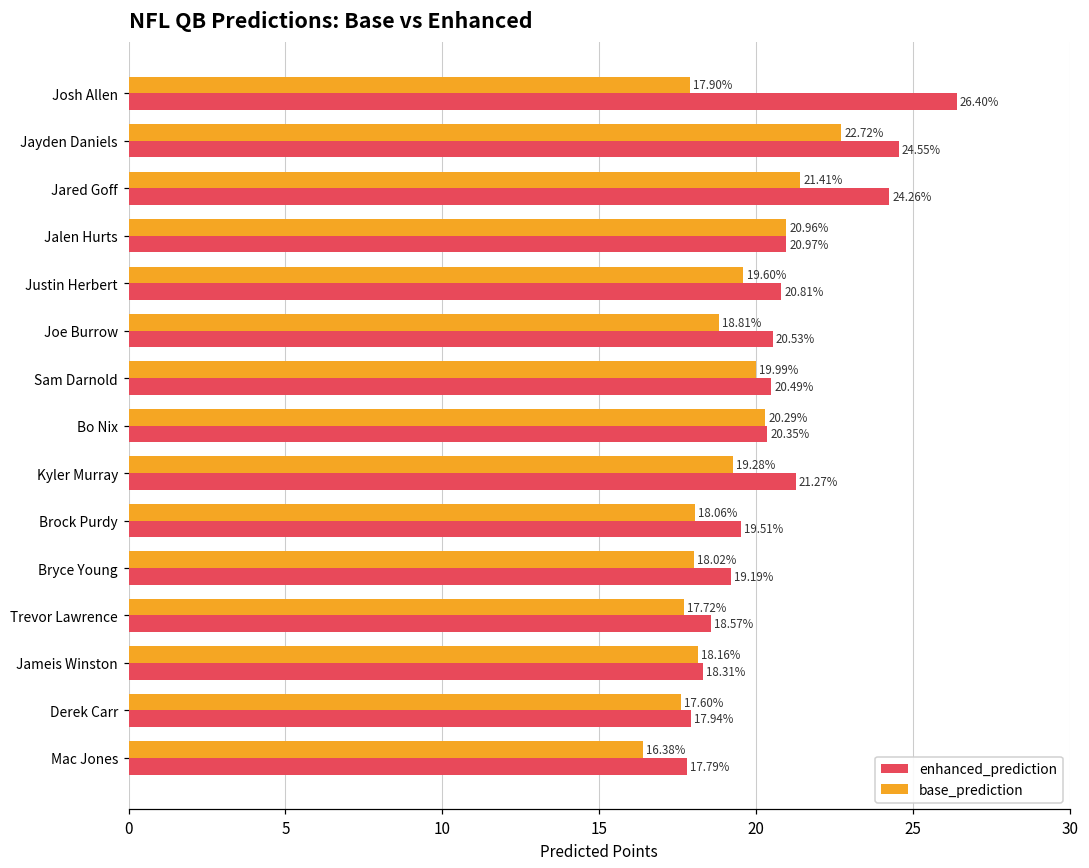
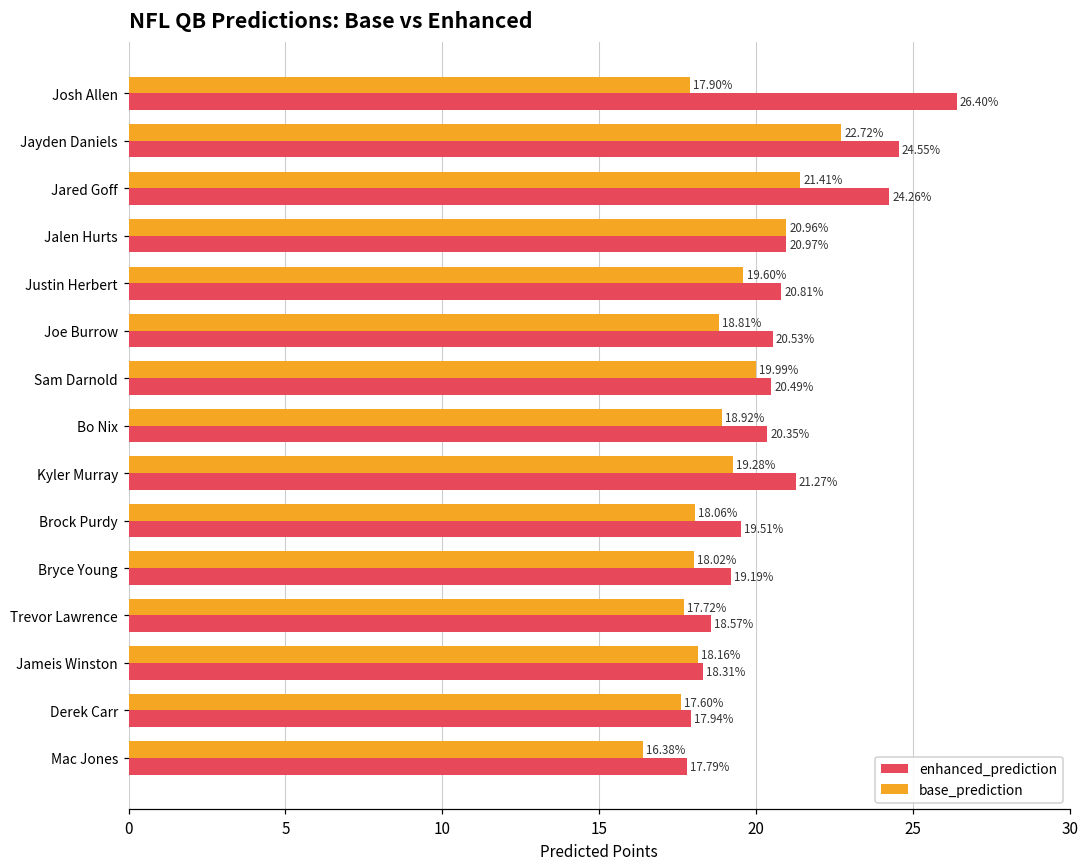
base_prediction, Bo Nix: 20.29% -> 18.92%
